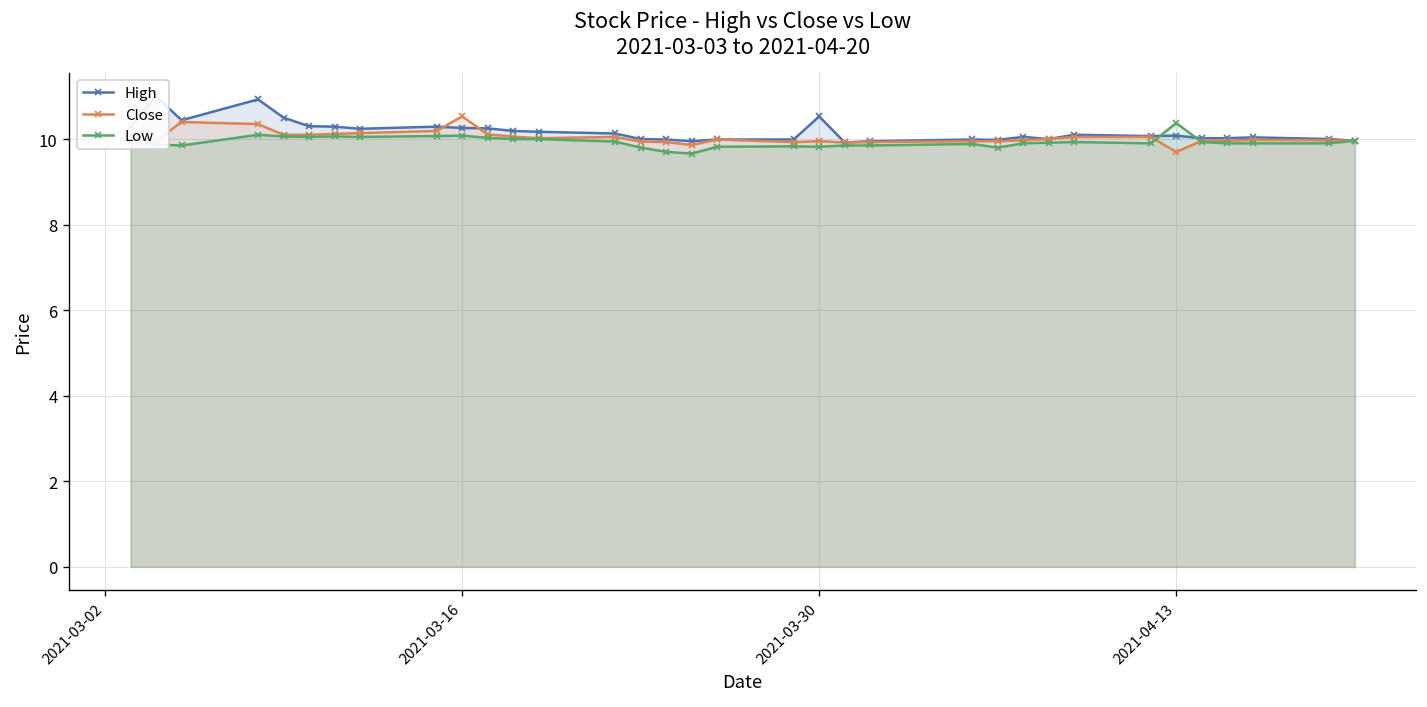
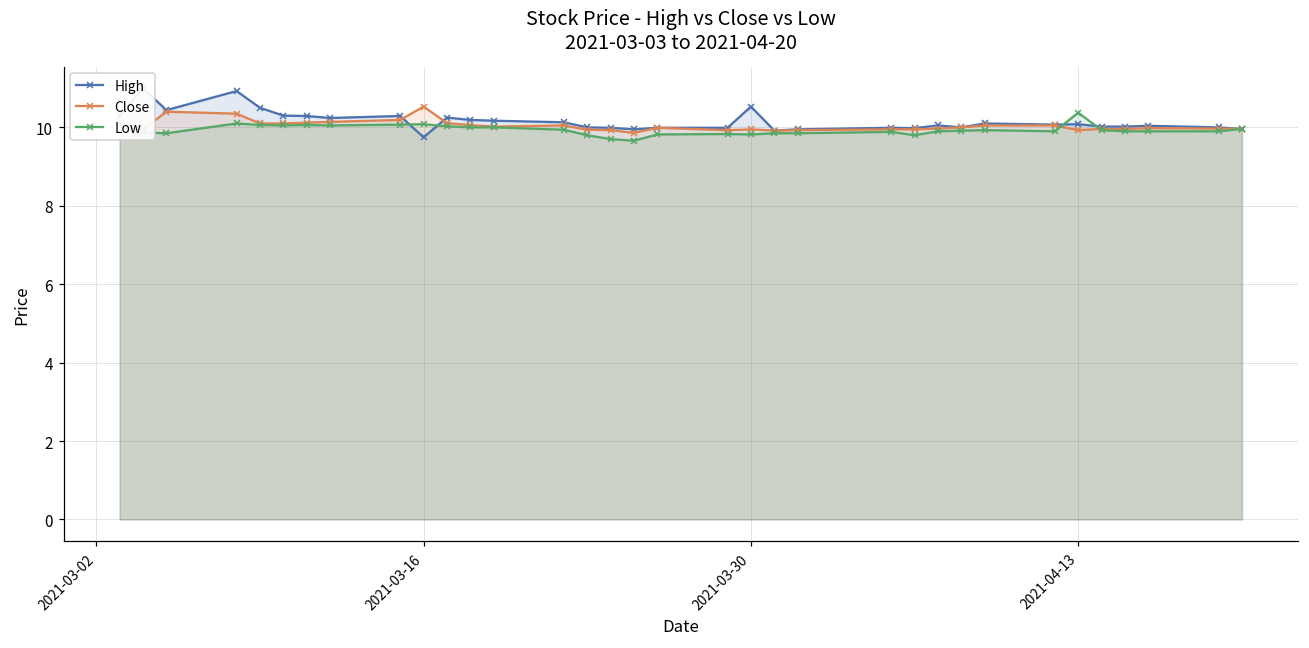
High, 2021-03-16: 10.3 -> 9.7
Close, 2021-04-13: 9.7 -> 9.9
